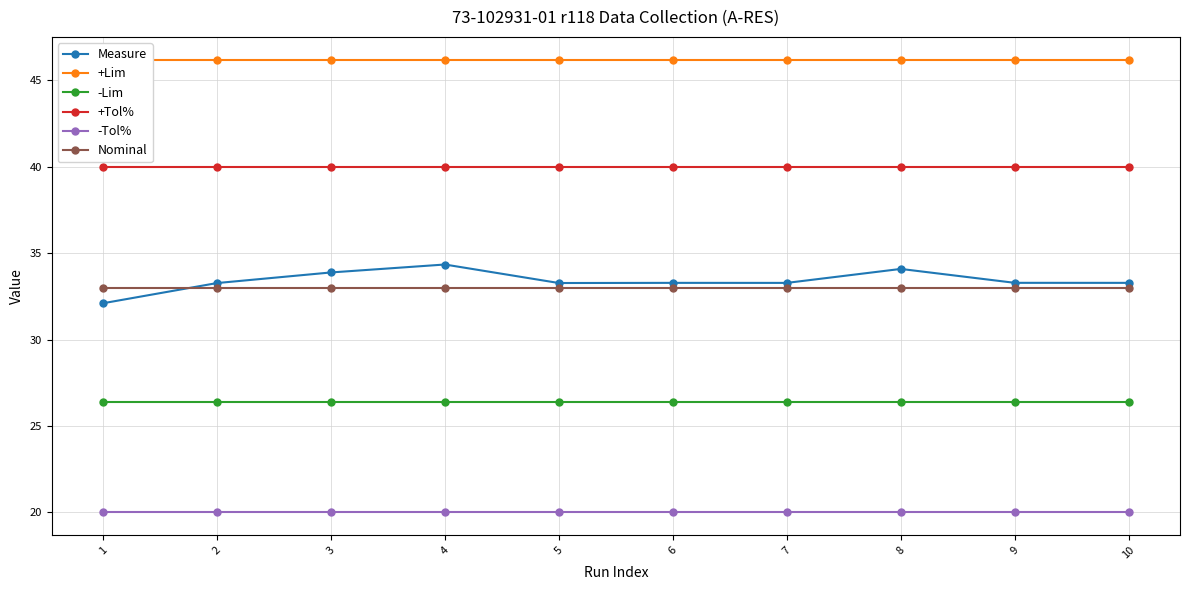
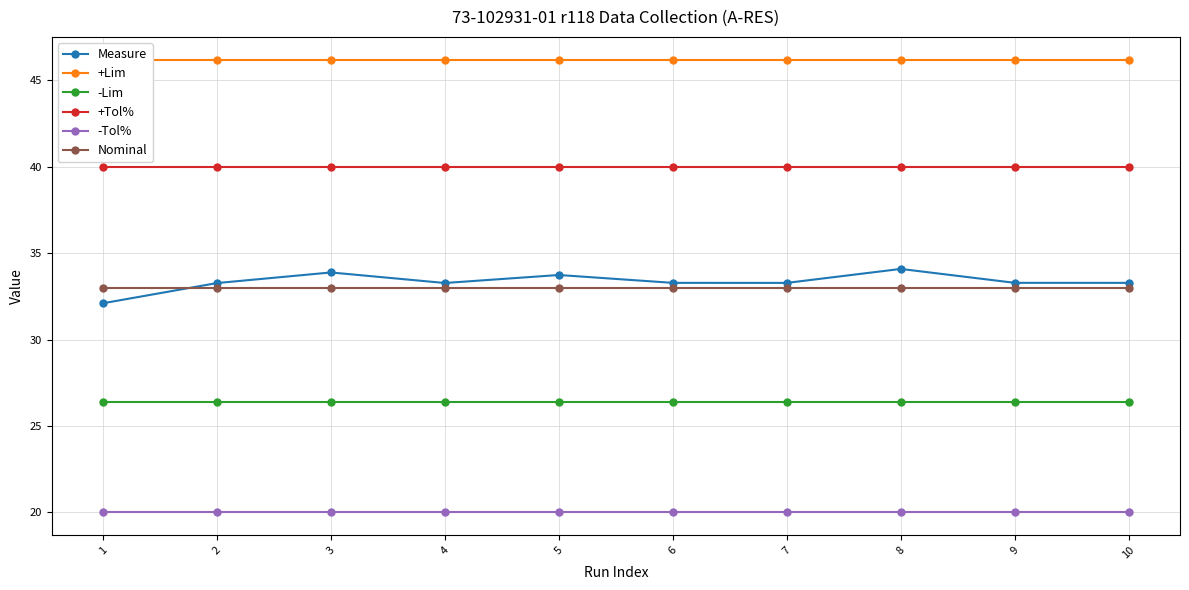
Measure, 4: 34.3 -> 33.3
Measure, 5: 33.3 -> 33.7
